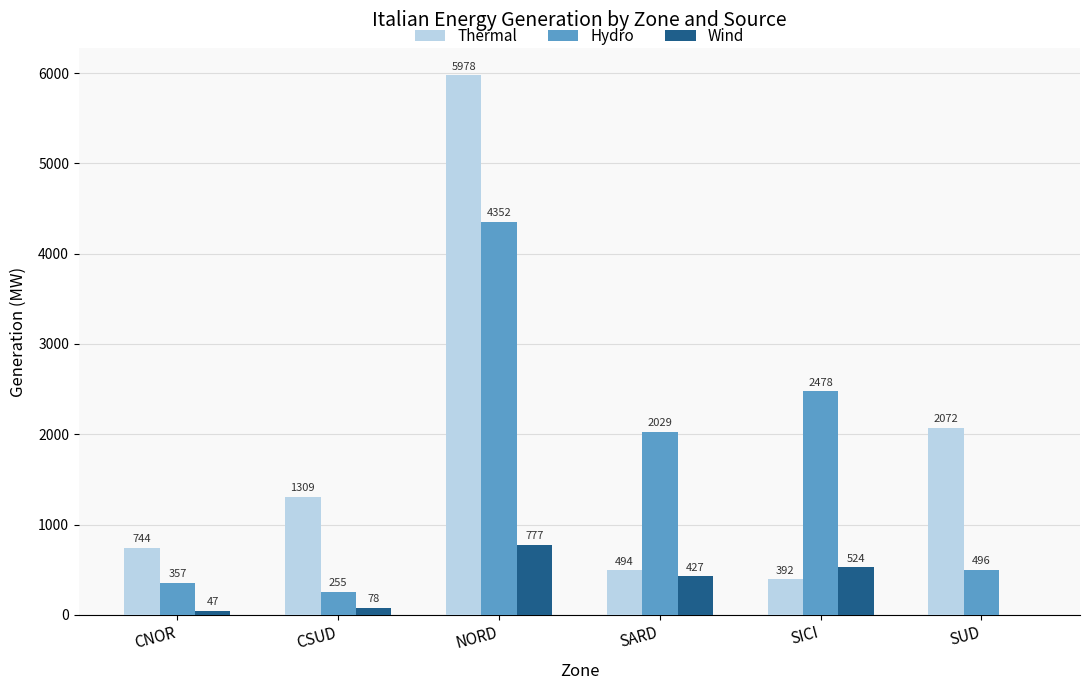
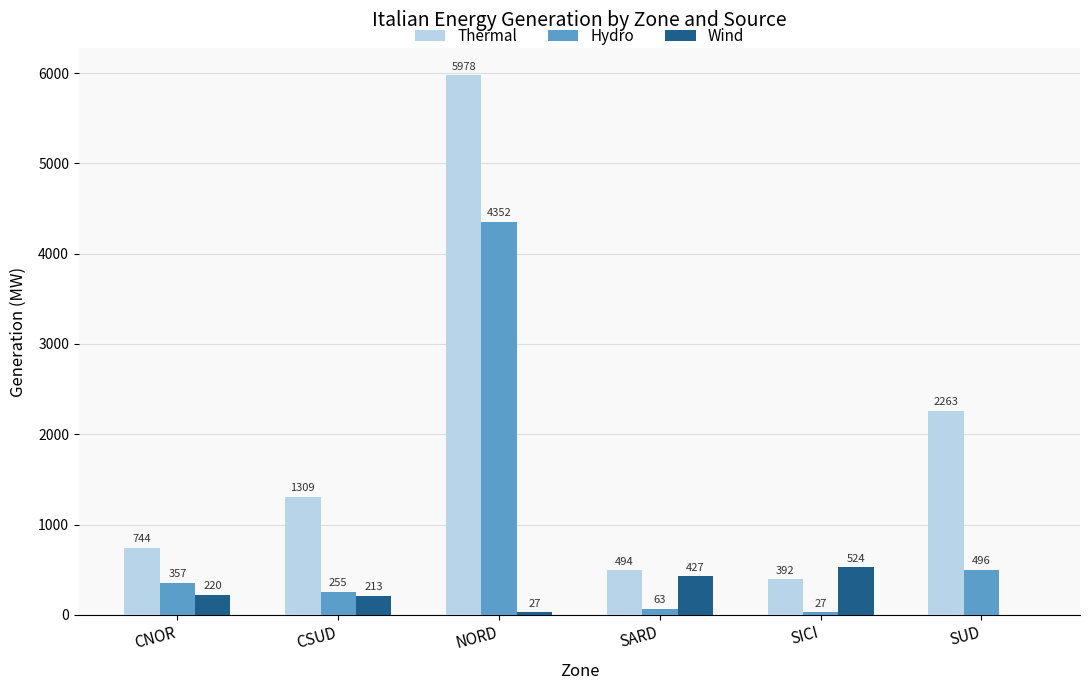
Wind, CNOR: 47 -> 220
Wind, CSUD: 78 -> 213
Wind, NORD: 777 -> 27
Hydro, SARD: 2029 -> 63
Hydro, SICI: 2478 -> 27
Thermal, SUD: 2072 -> 2263
